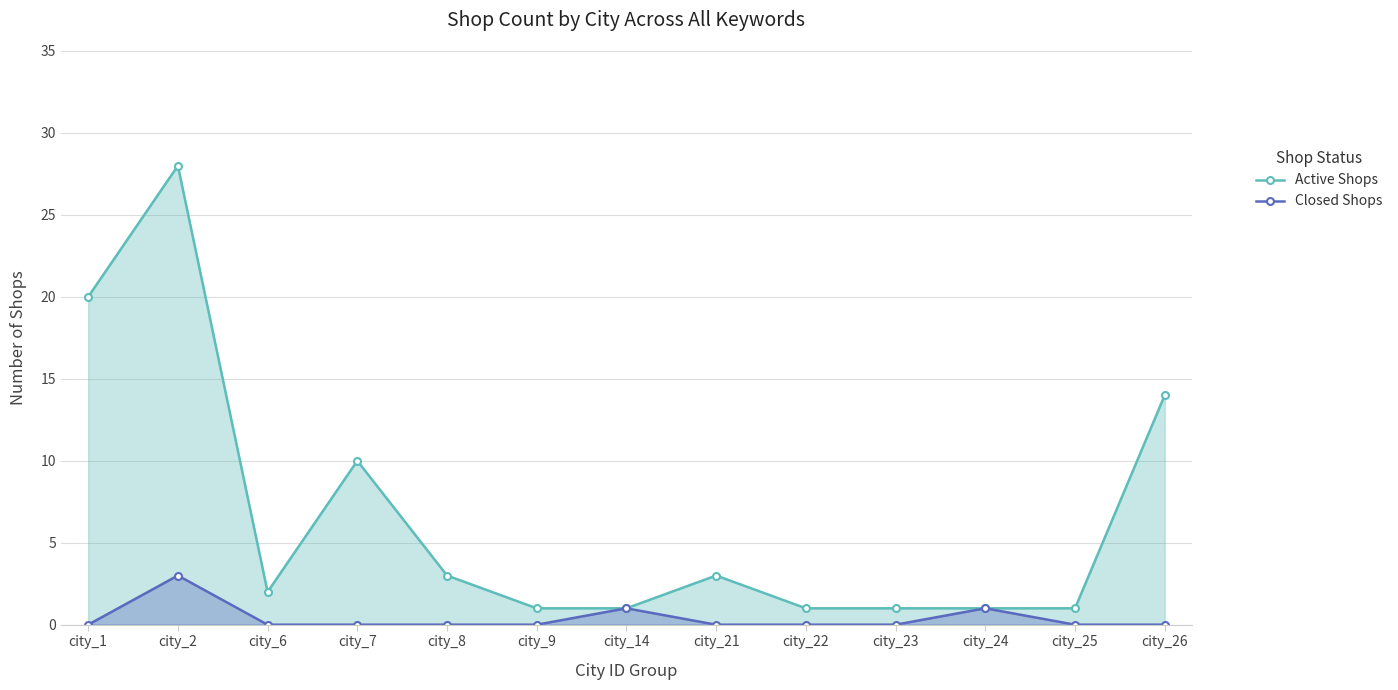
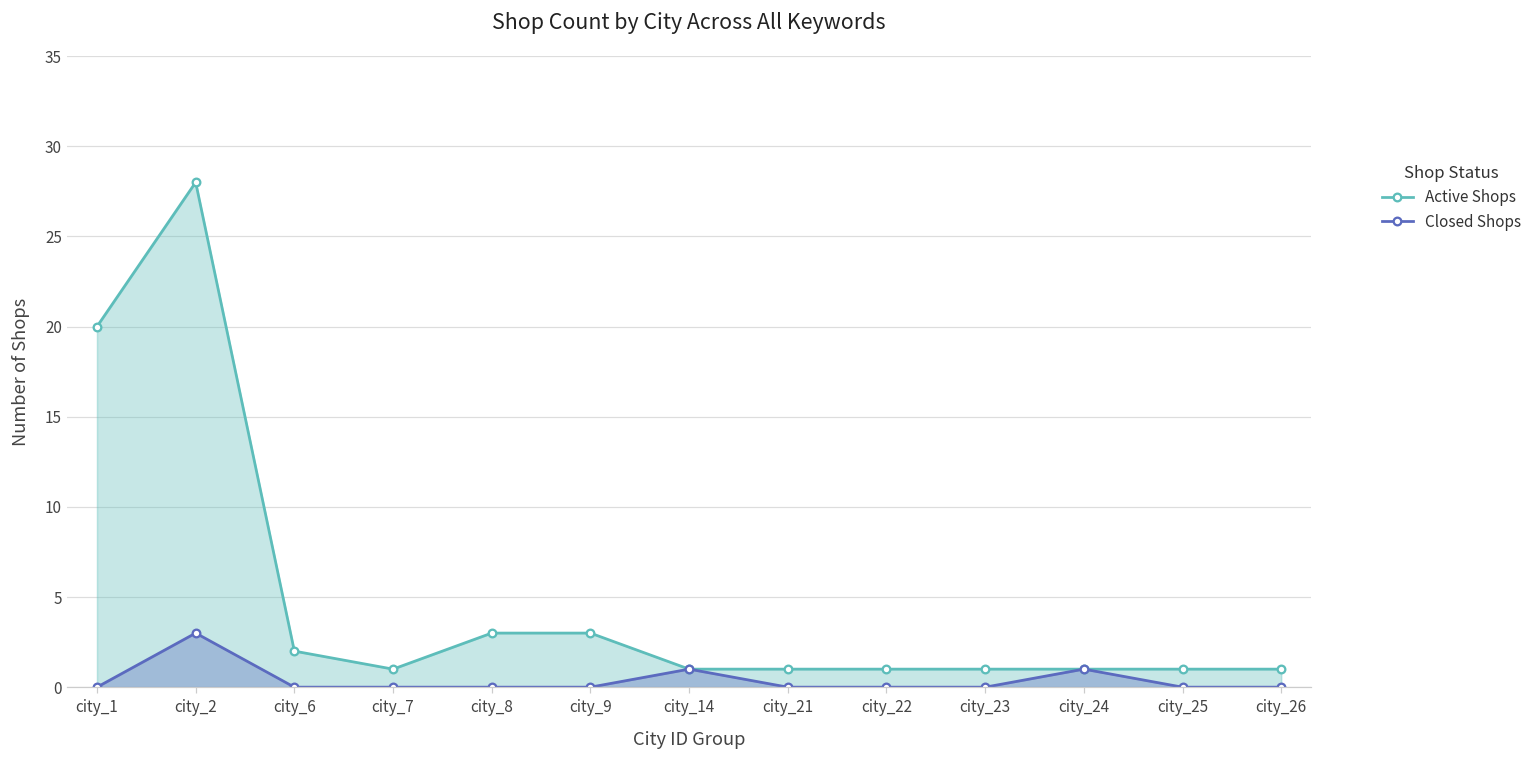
Active Shops, city_7: 10 -> 1
Active Shops, city_9: 1 -> 3
Active Shops, city_21: 3 -> 1
Active Shops, city_26: 14 -> 1
